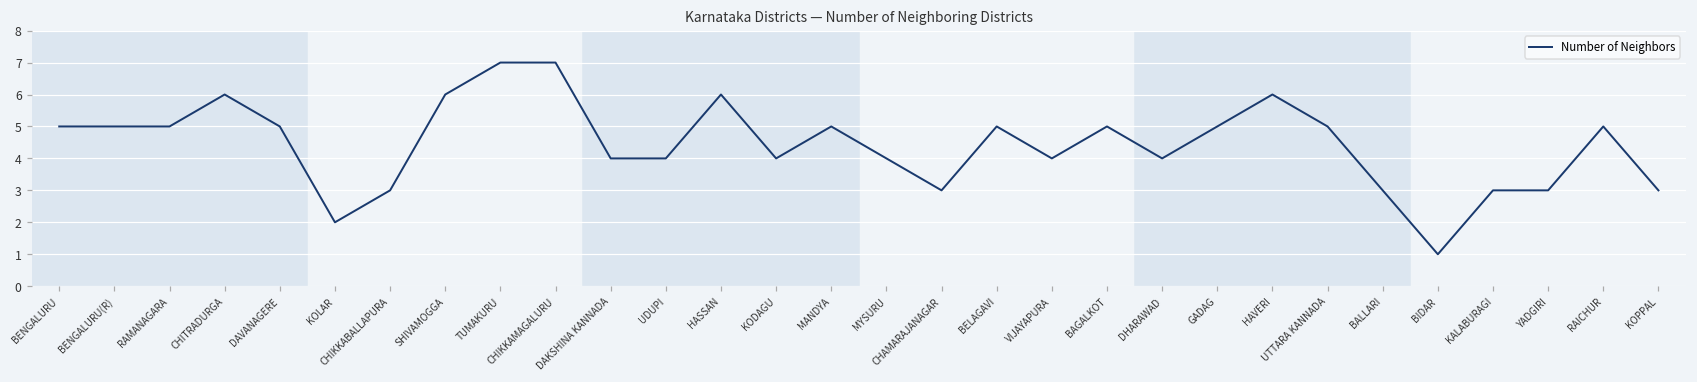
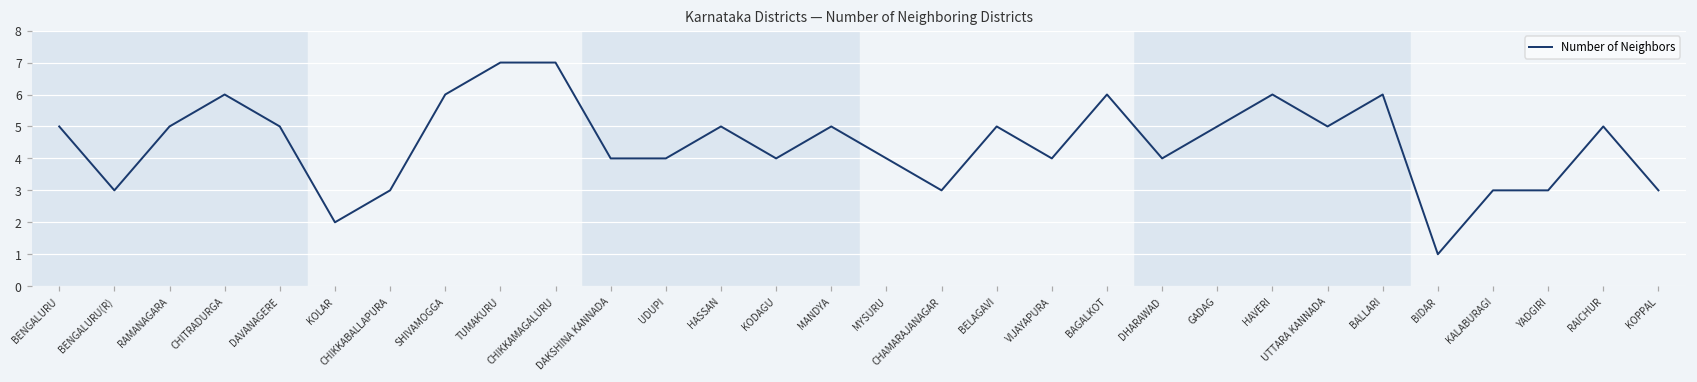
BENGALURU(R): 5 -> 3
HASSAN: 6 -> 5
BAGALKOT: 5 -> 6
BALLARI: 3 -> 6
